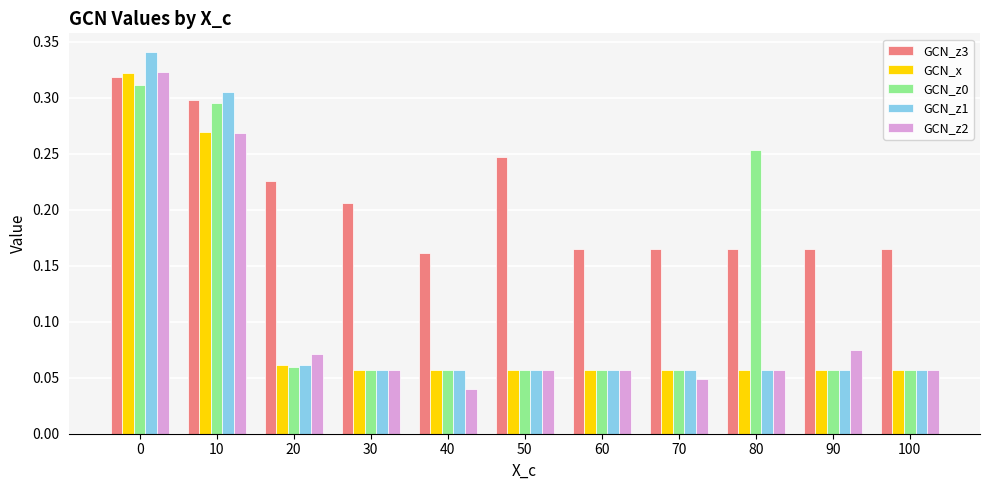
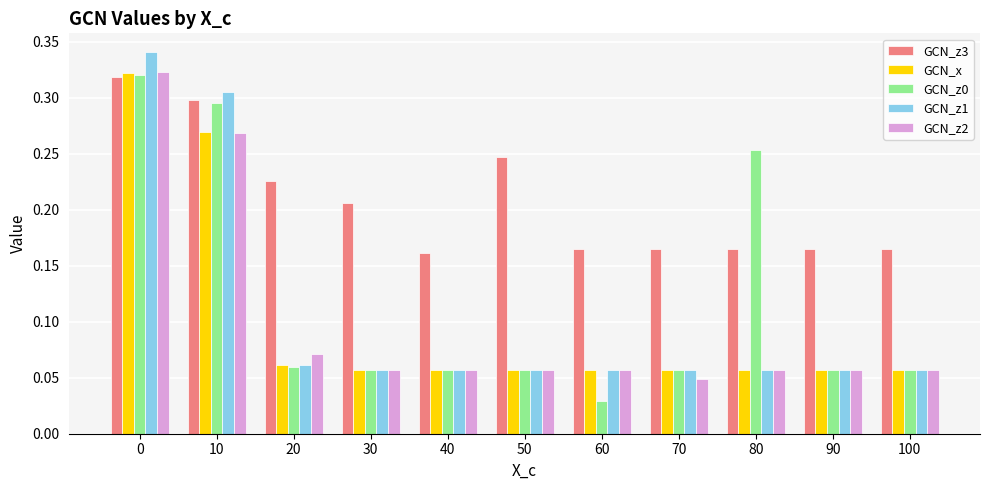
GCN_z0, 0: 0.311 -> 0.320
GCN_z2, 40: 0.040 -> 0.057
GCN_z0, 60: 0.057 -> 0.029
GCN_z2, 90: 0.075 -> 0.057
